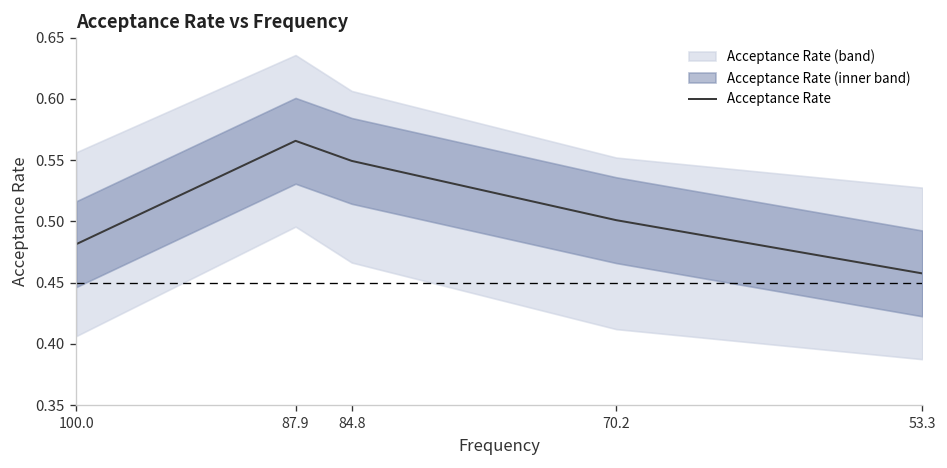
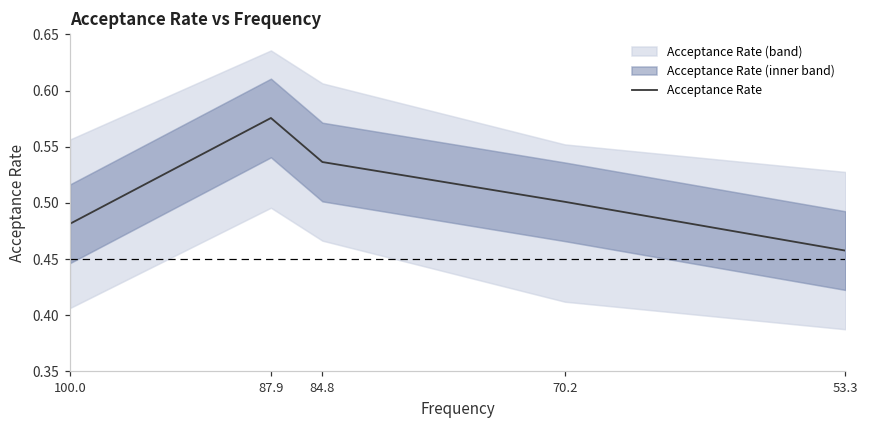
Acceptance Rate, 87.9: 0.566 -> 0.576
Acceptance Rate, 84.8: 0.549 -> 0.536
